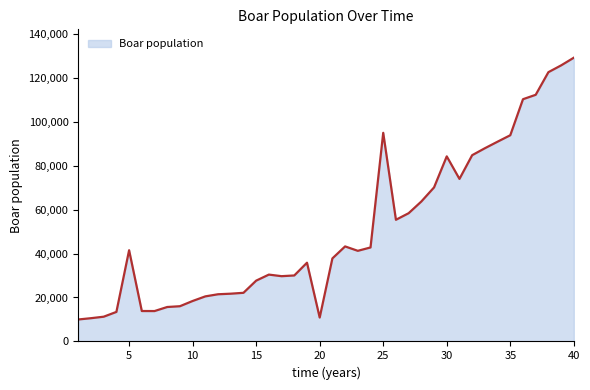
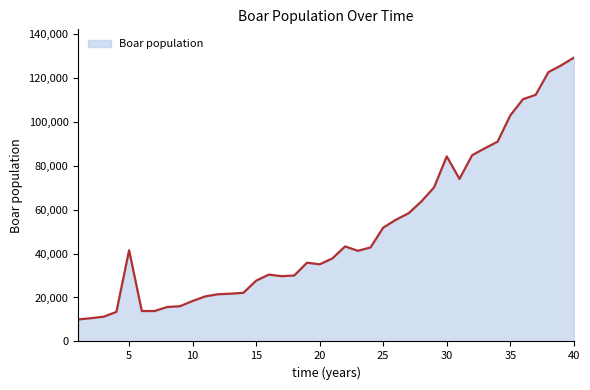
20: 11,000 -> 35,000
25: 95,000 -> 52,000
35: 94,000 -> 103,000
